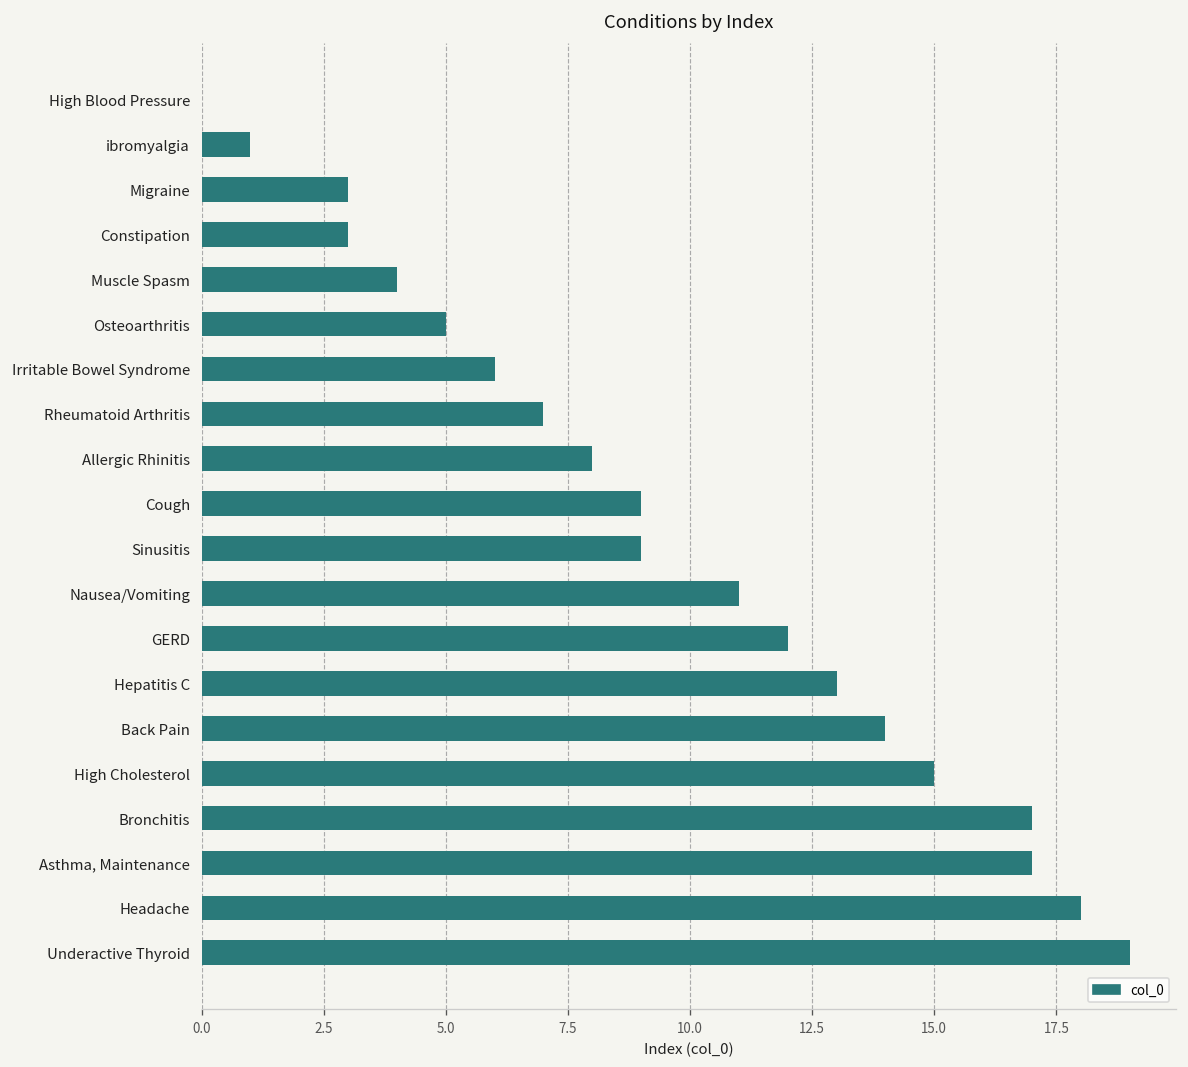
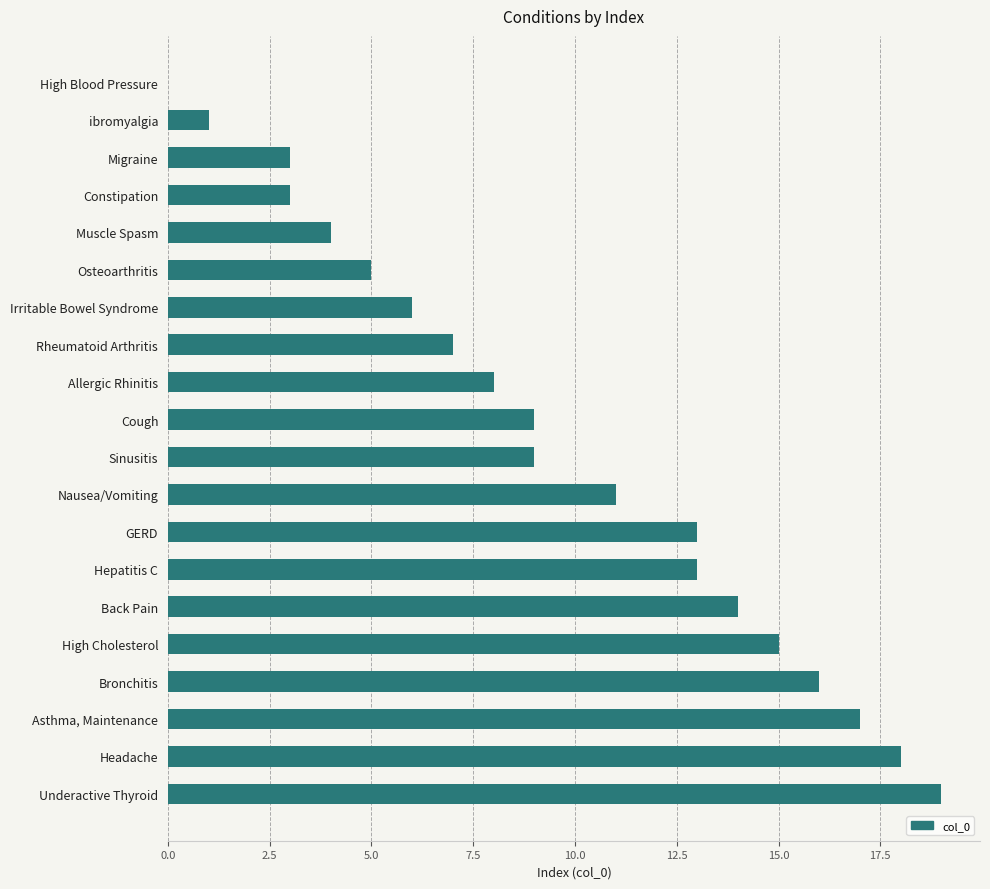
GERD: 12 -> 13
Bronchitis: 17 -> 16
